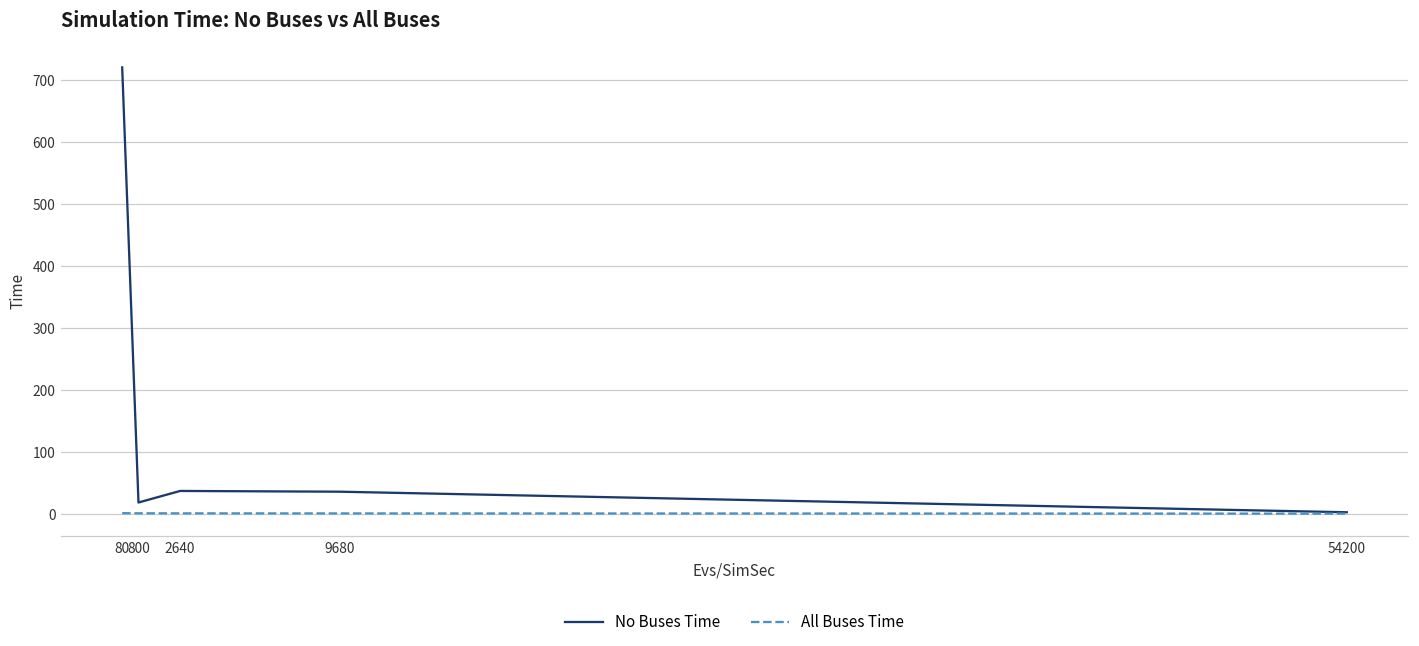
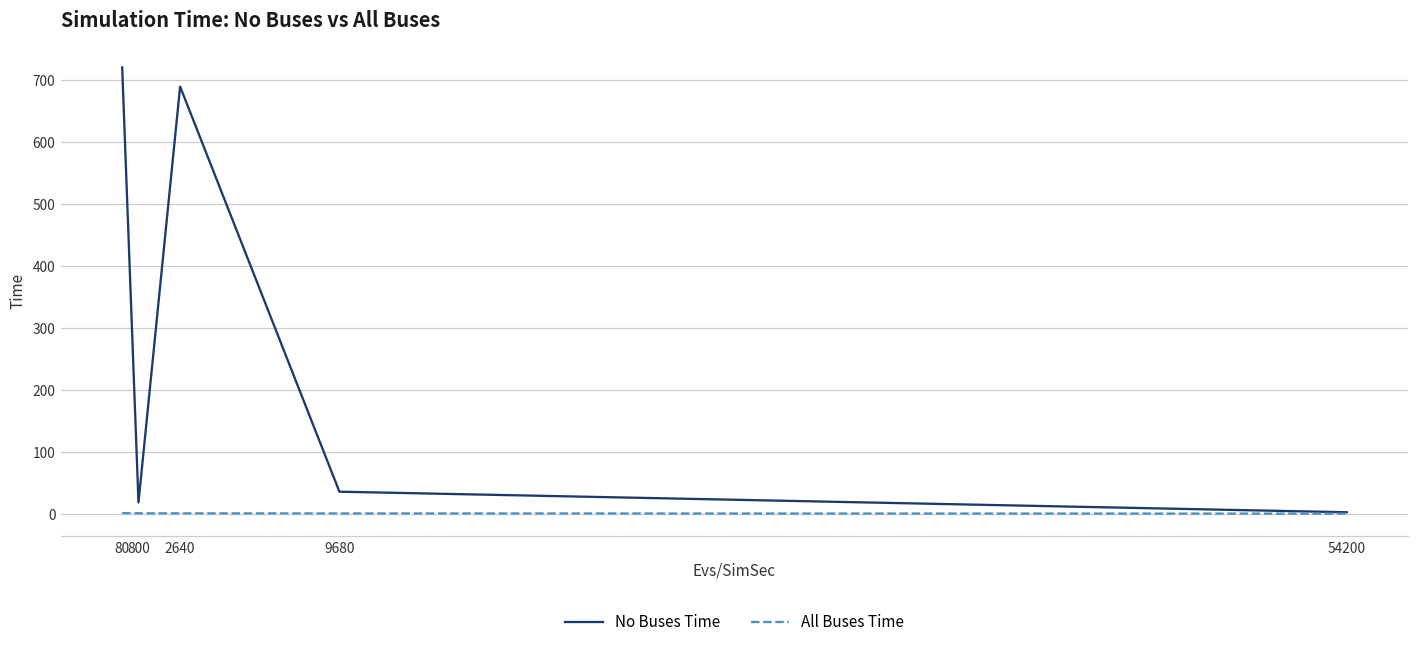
No Buses Time, 2640: 40 -> 690
